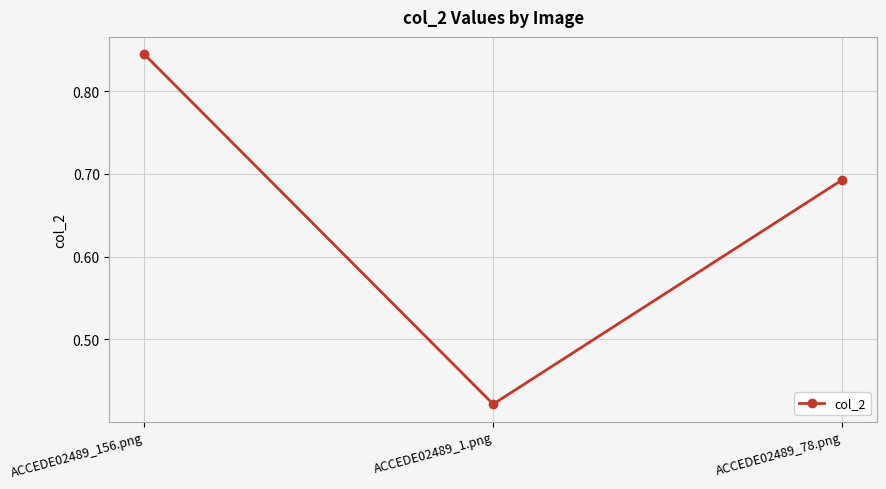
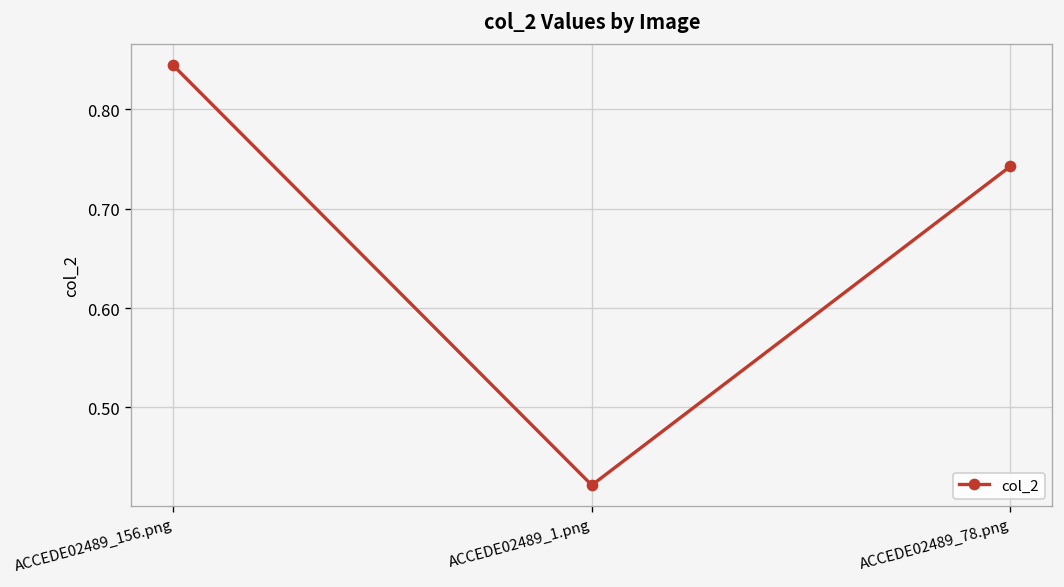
ACCEDE02489_78.png: 0.69 -> 0.74
